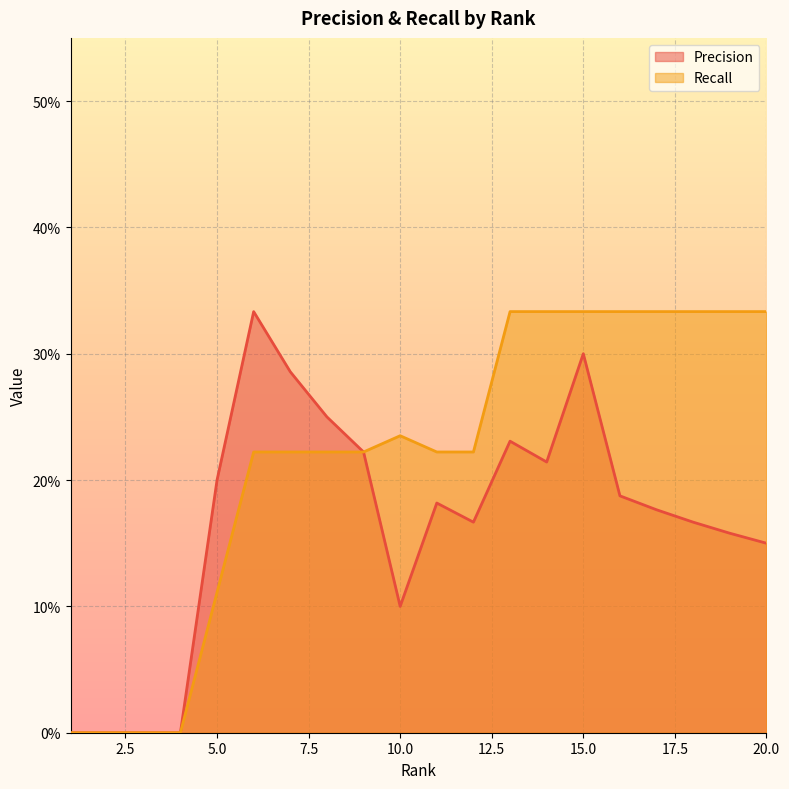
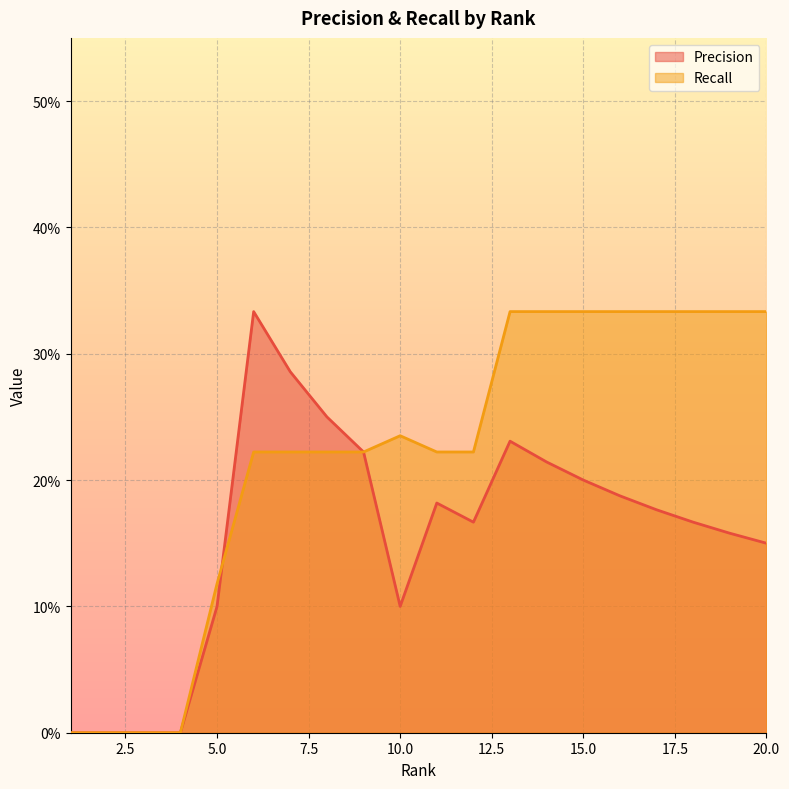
Precision, 5.0: 20.0% -> 10.0%
Recall, 5.0: 11.1% -> 11.8%
Precision, 15.0: 30.0% -> 20.0%
